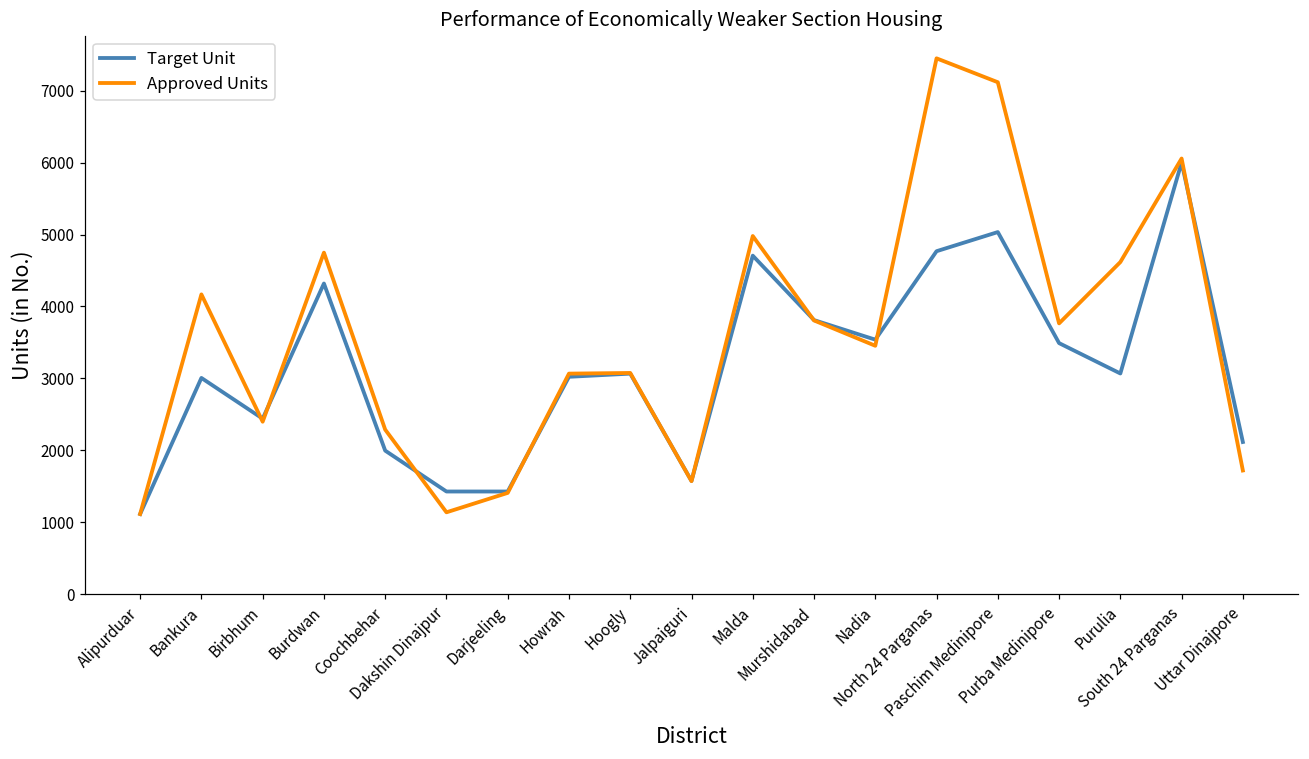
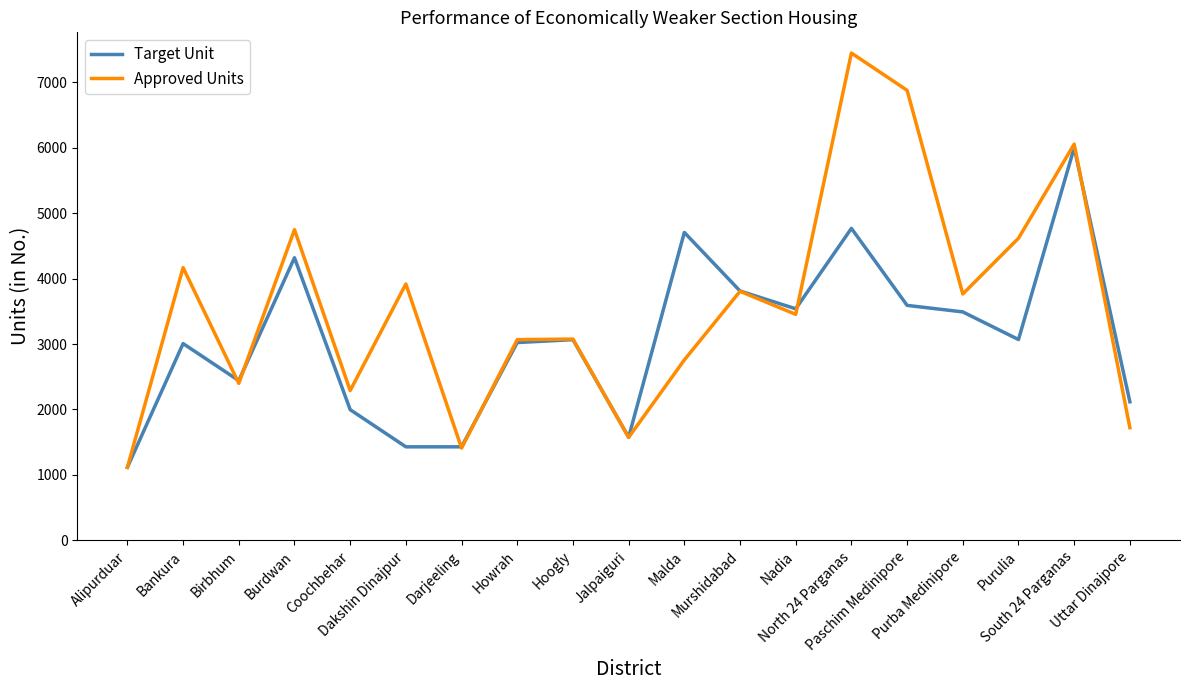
Approved Units, Dakshin Dinajpur: 1100 -> 3900
Approved Units, Malda: 5000 -> 2800
Target Unit, Paschim Medinipore: 5000 -> 3600
Approved Units, Paschim Medinipore: 7100 -> 6900
